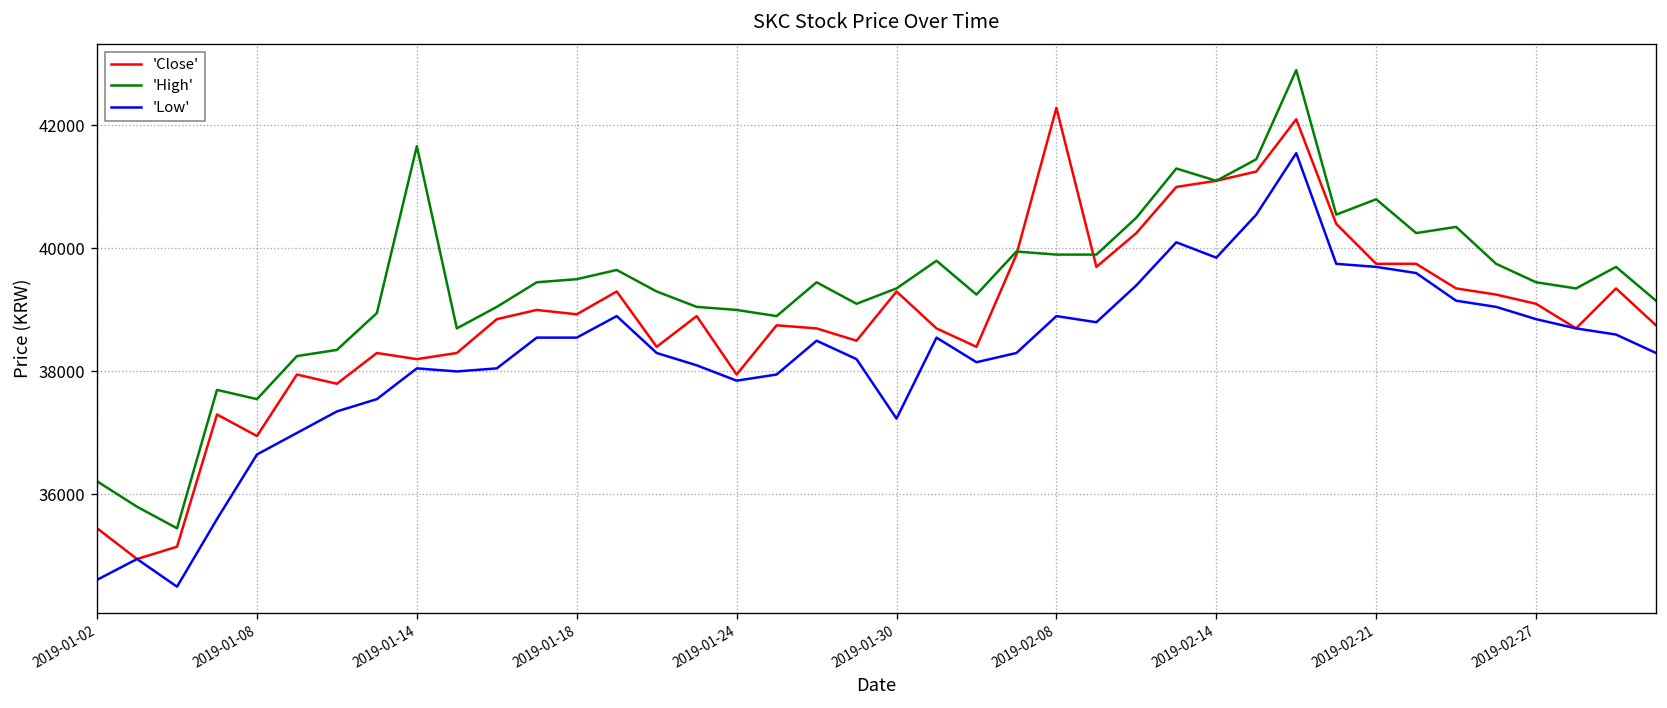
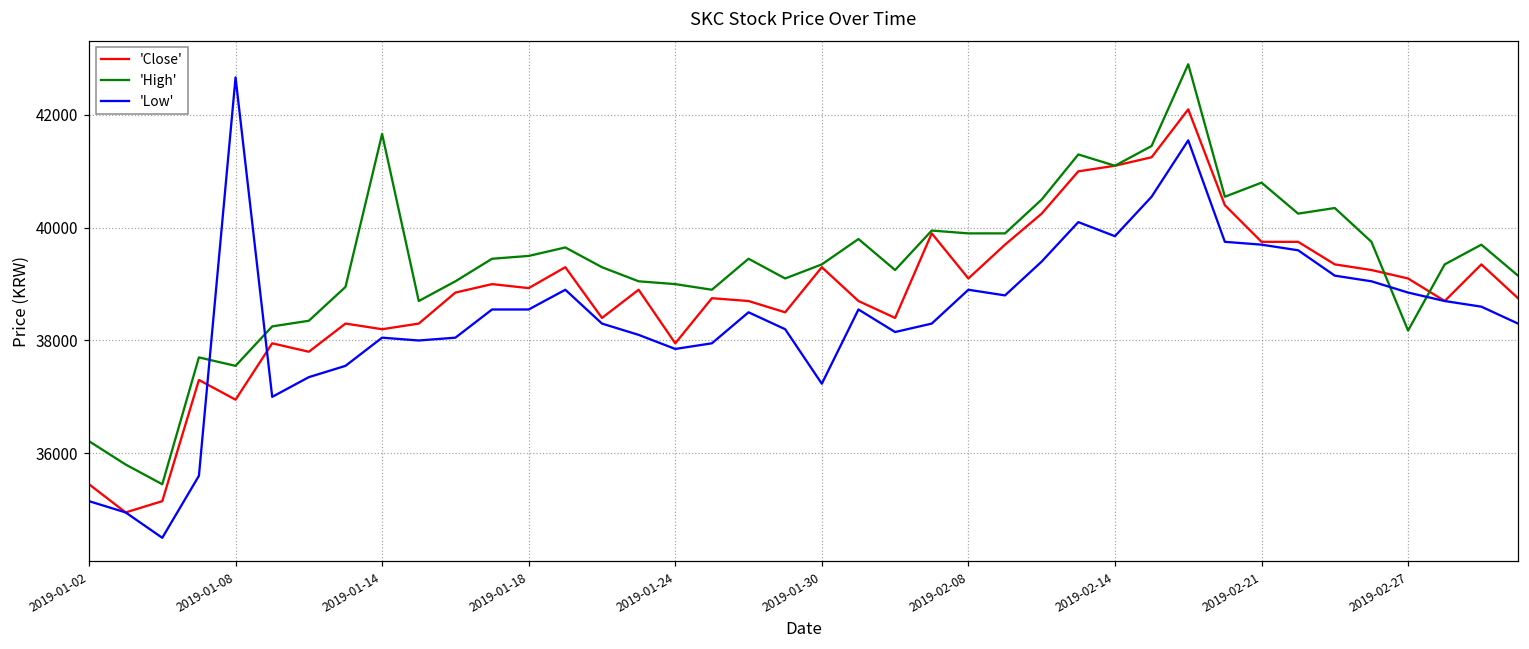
'Low', 2019-01-02: 34600 -> 35200
'Low', 2019-01-08: 36700 -> 42700
'Close', 2019-02-08: 42300 -> 39100
'High', 2019-02-27: 39500 -> 38200
